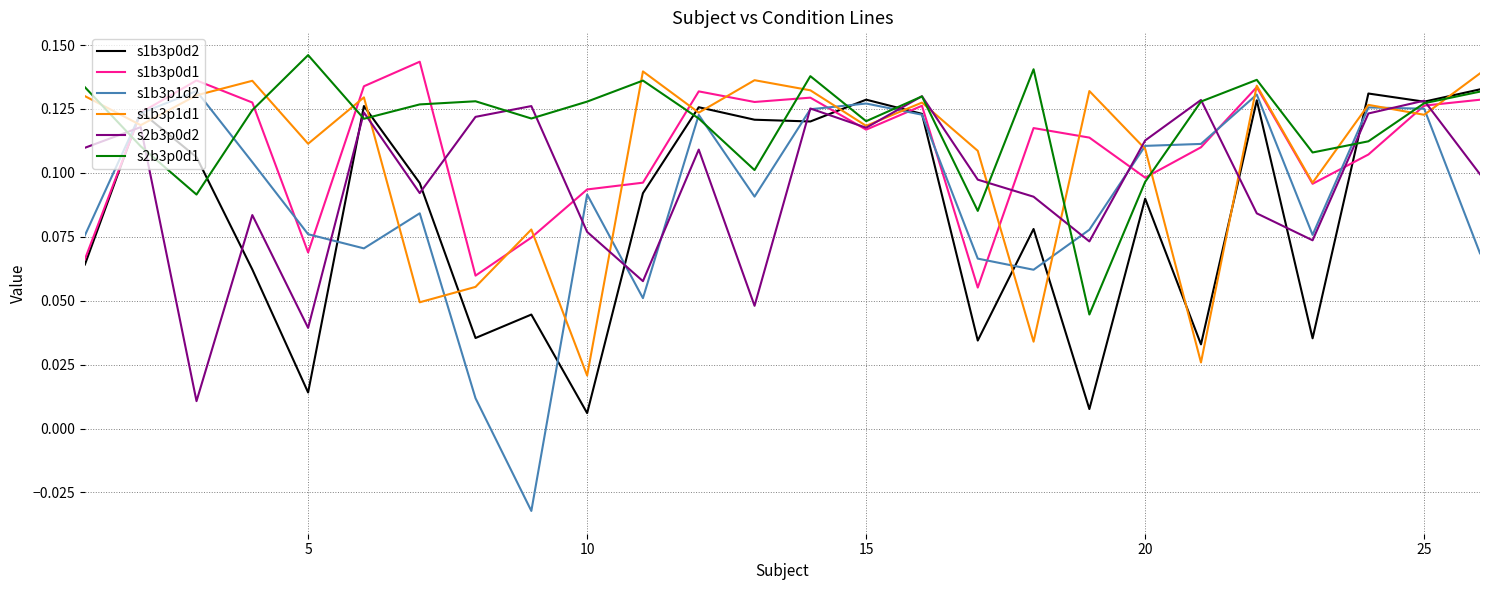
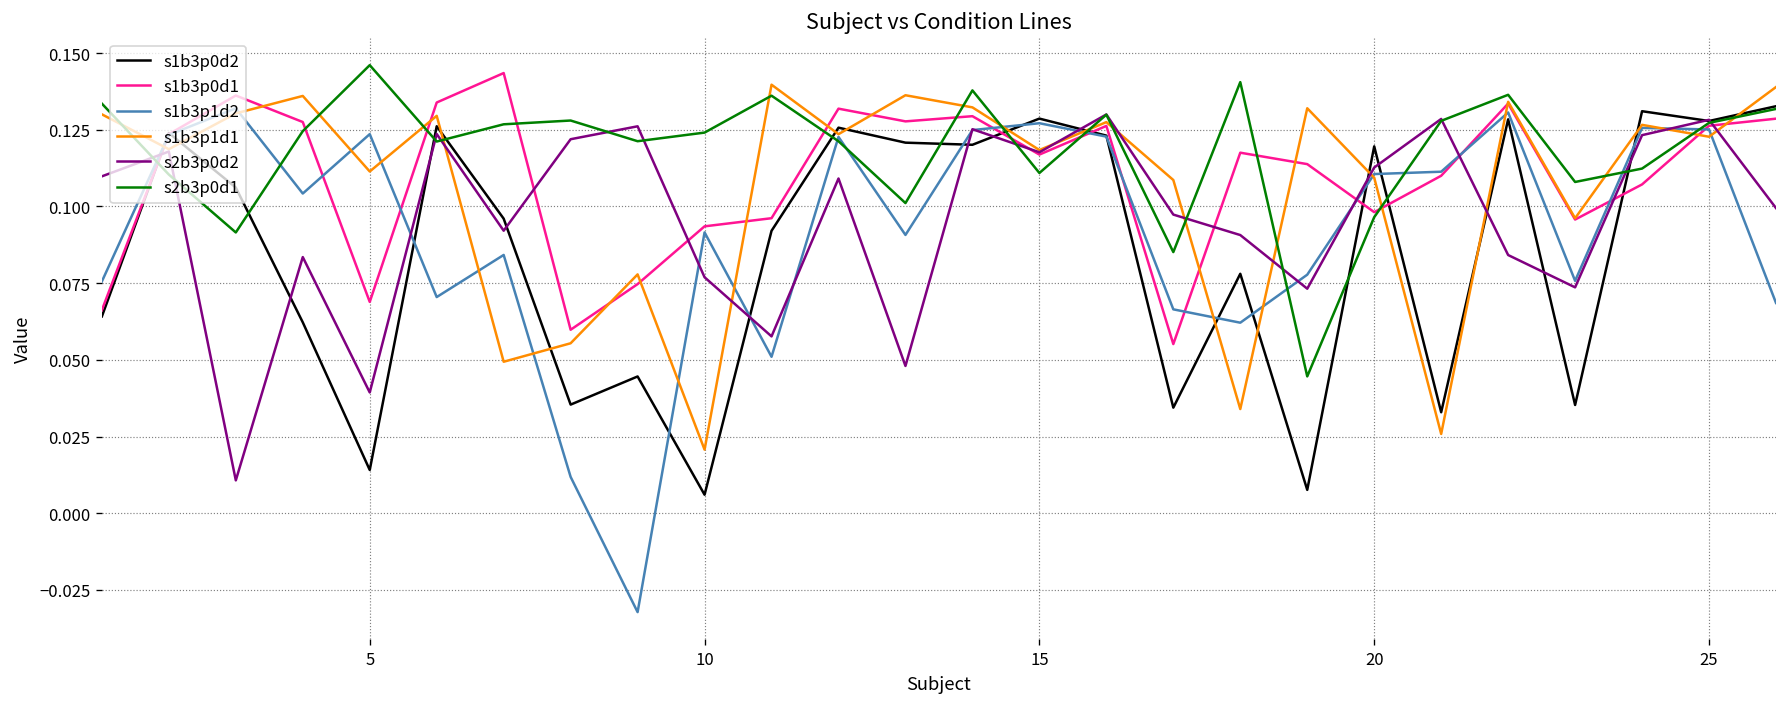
s1b3p1d2, 5: 0.076 -> 0.124
s2b3p0d1, 10: 0.128 -> 0.124
s2b3p0d1, 15: 0.120 -> 0.111
s1b3p0d2, 20: 0.090 -> 0.120
